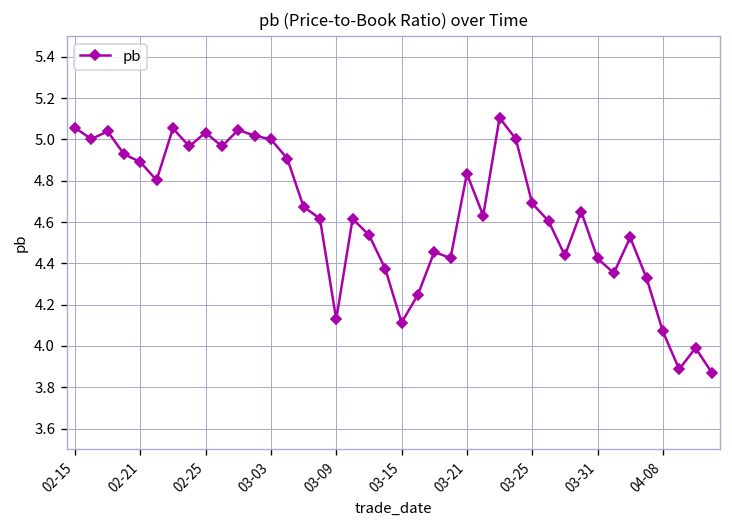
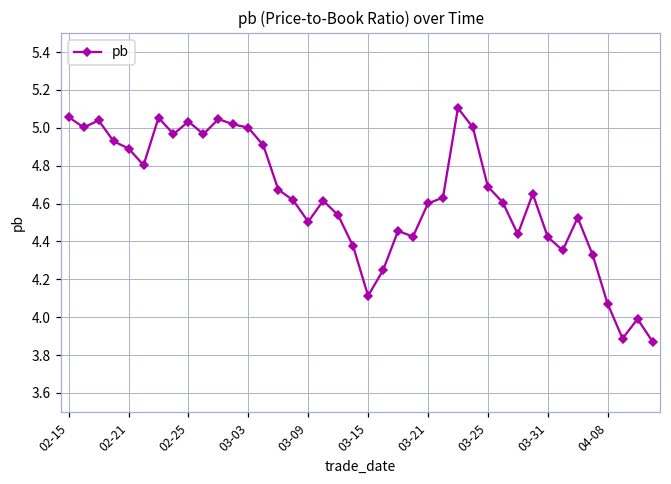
03-09: 4.13 -> 4.50
03-21: 4.83 -> 4.60
